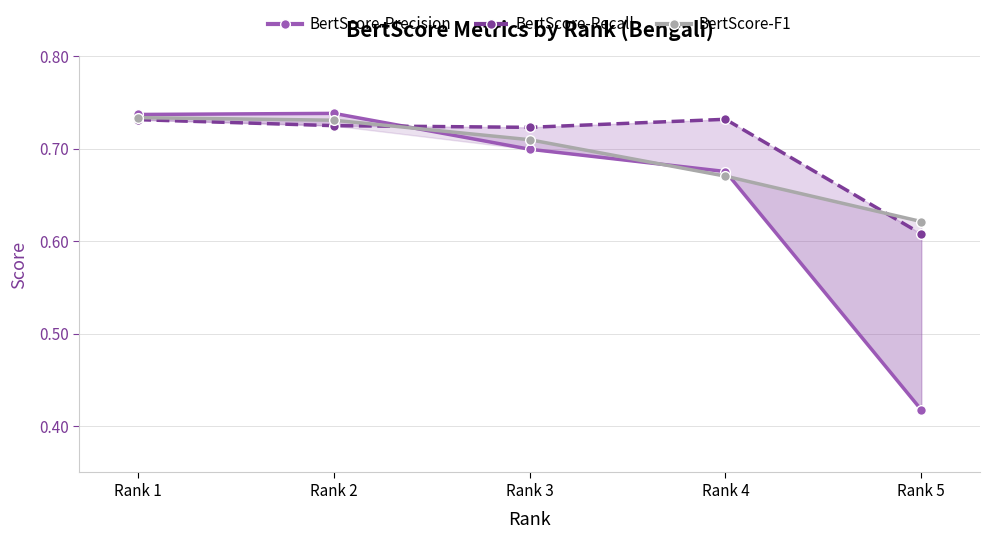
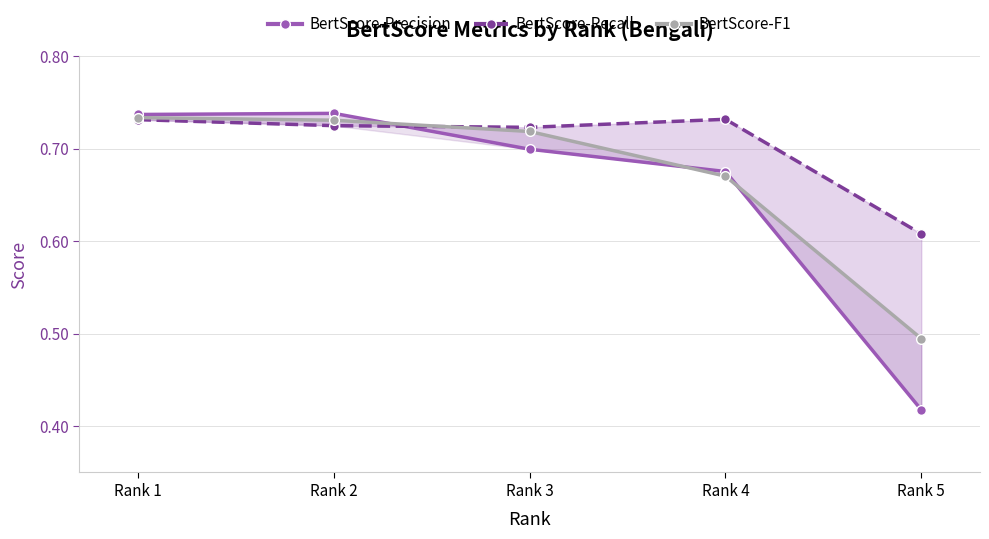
BertScore-F1, Rank 3: 0.71 -> 0.72
BertScore-F1, Rank 5: 0.62 -> 0.49
